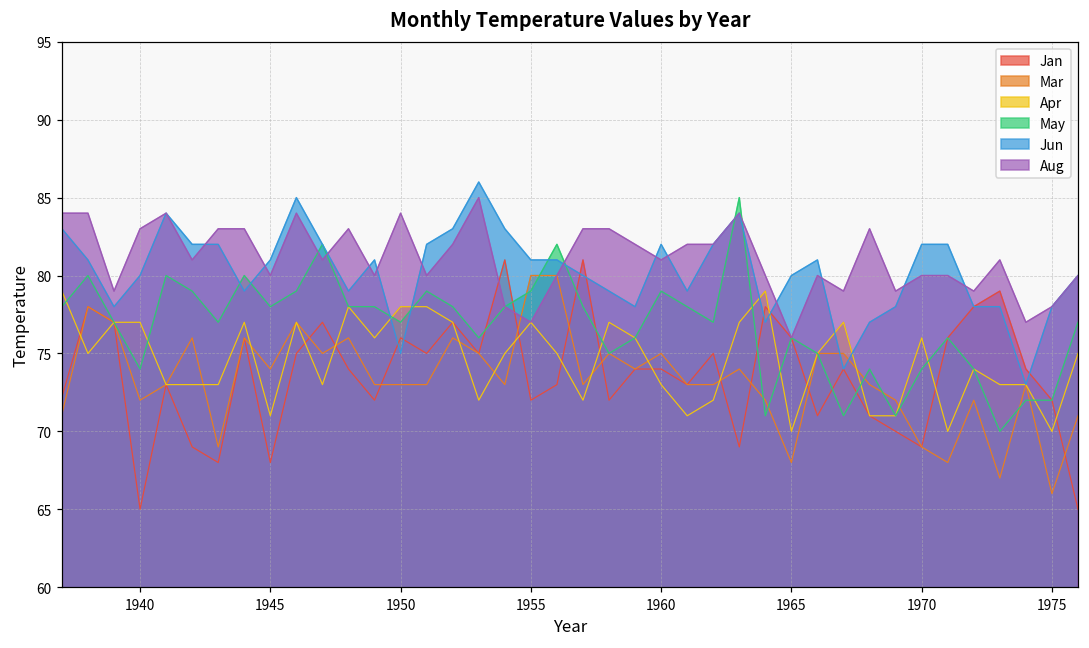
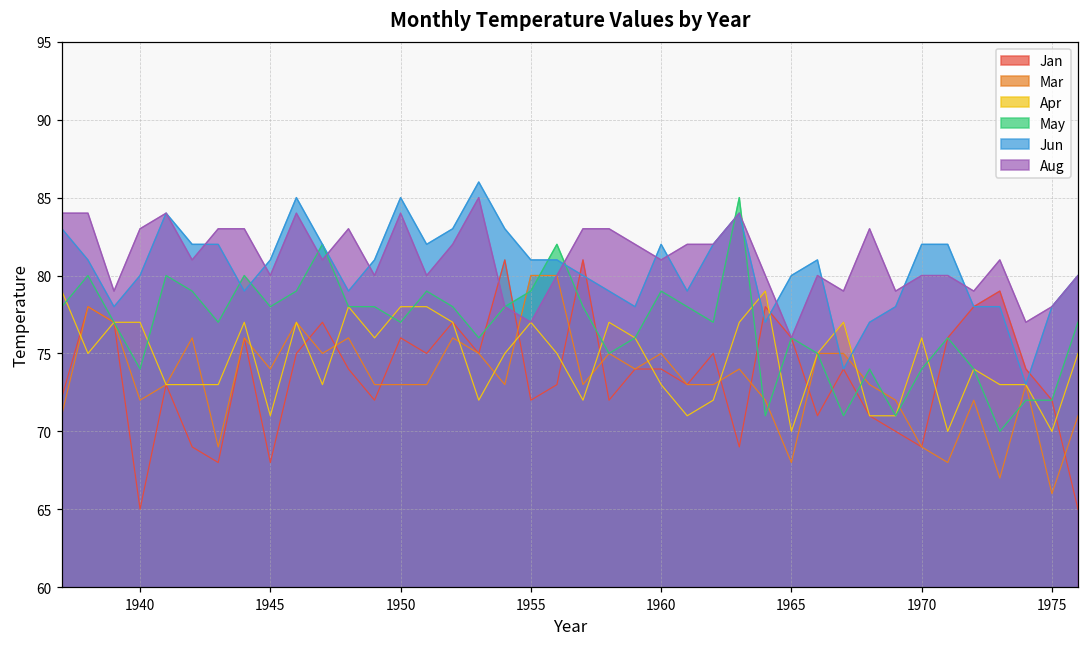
Jun, 1950: 75 -> 85
